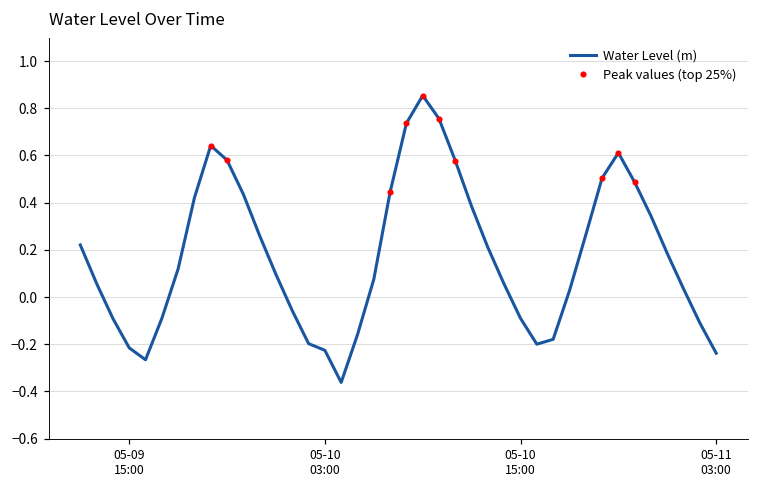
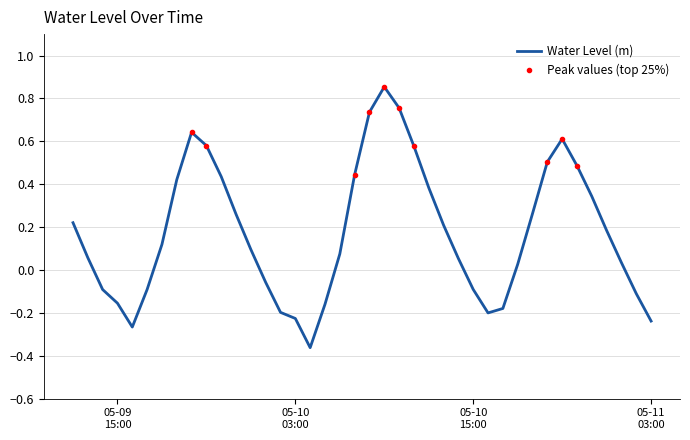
Water Level (m), 05-09 15:00: -0.22 -> -0.15
